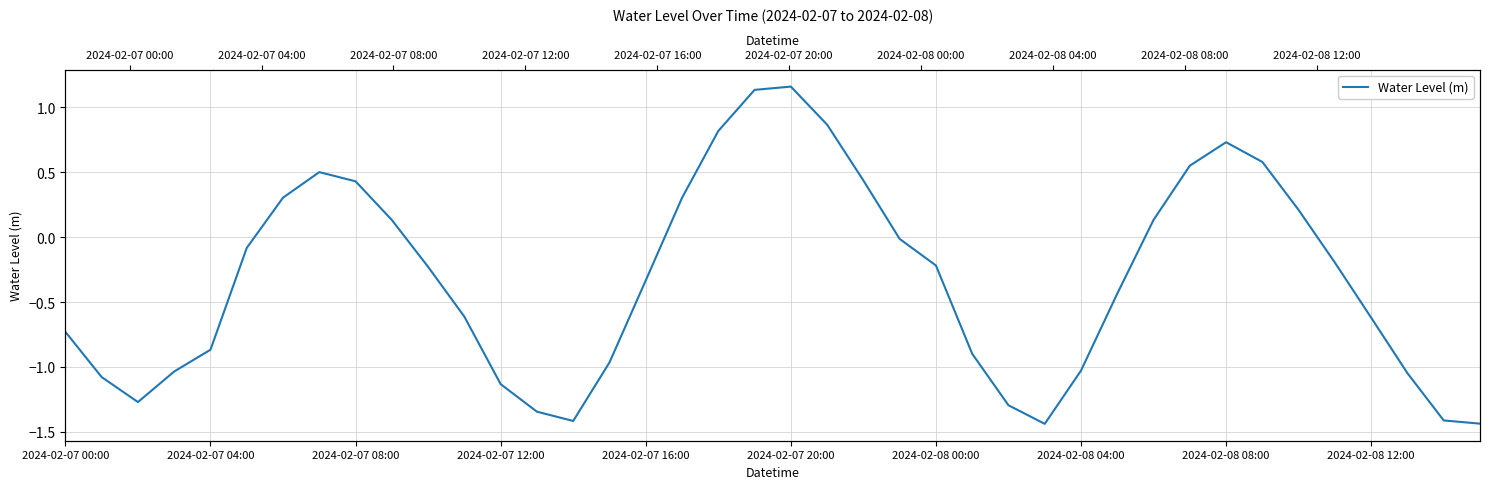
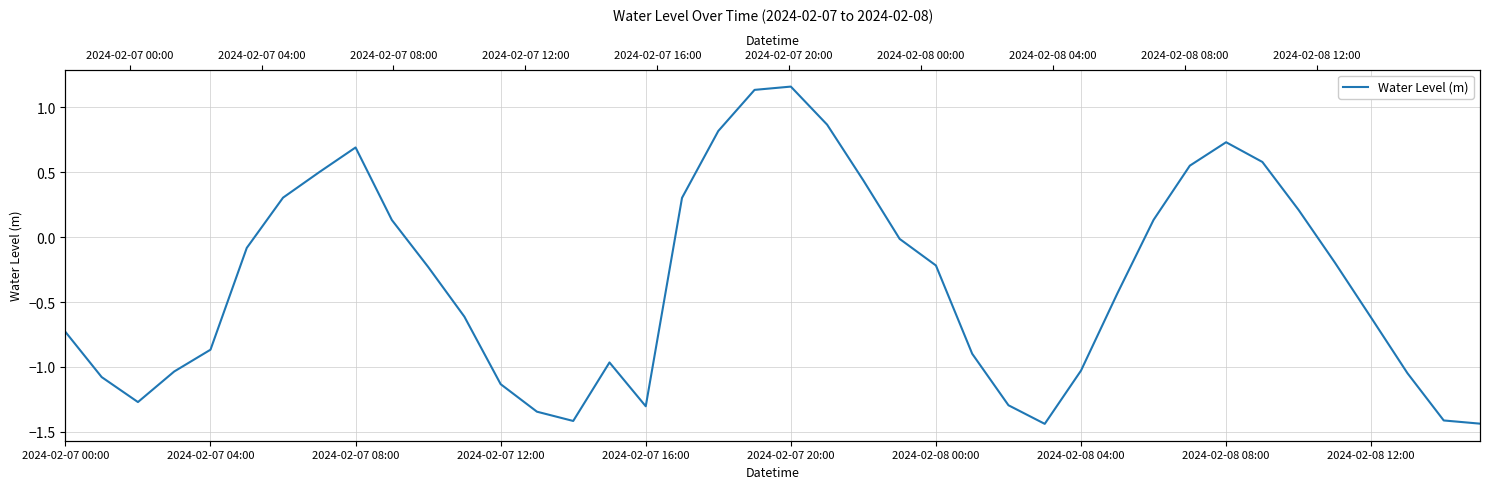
2024-02-07 08:00: 0.43 -> 0.69
2024-02-07 16:00: -0.33 -> -1.30
